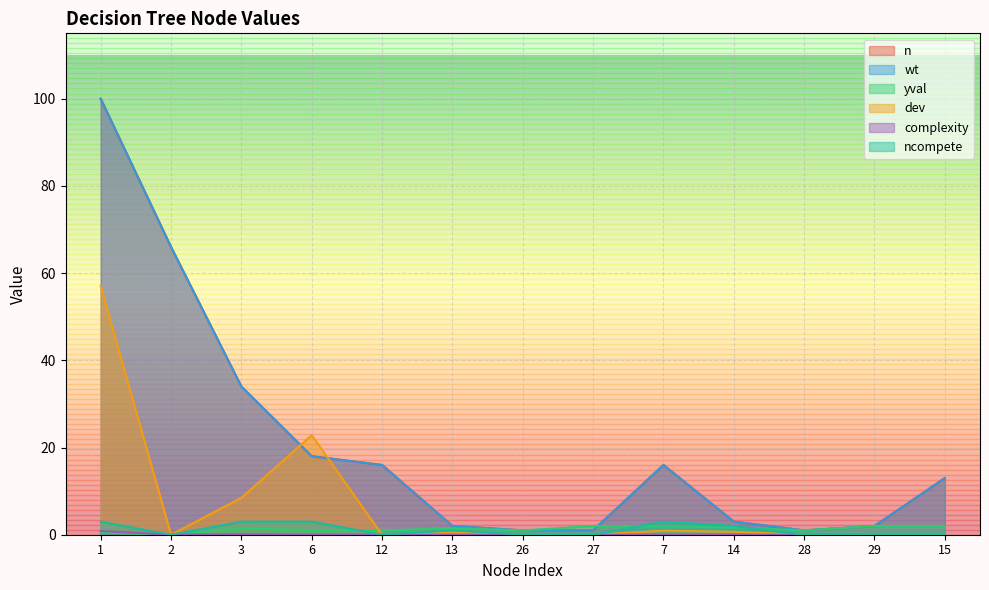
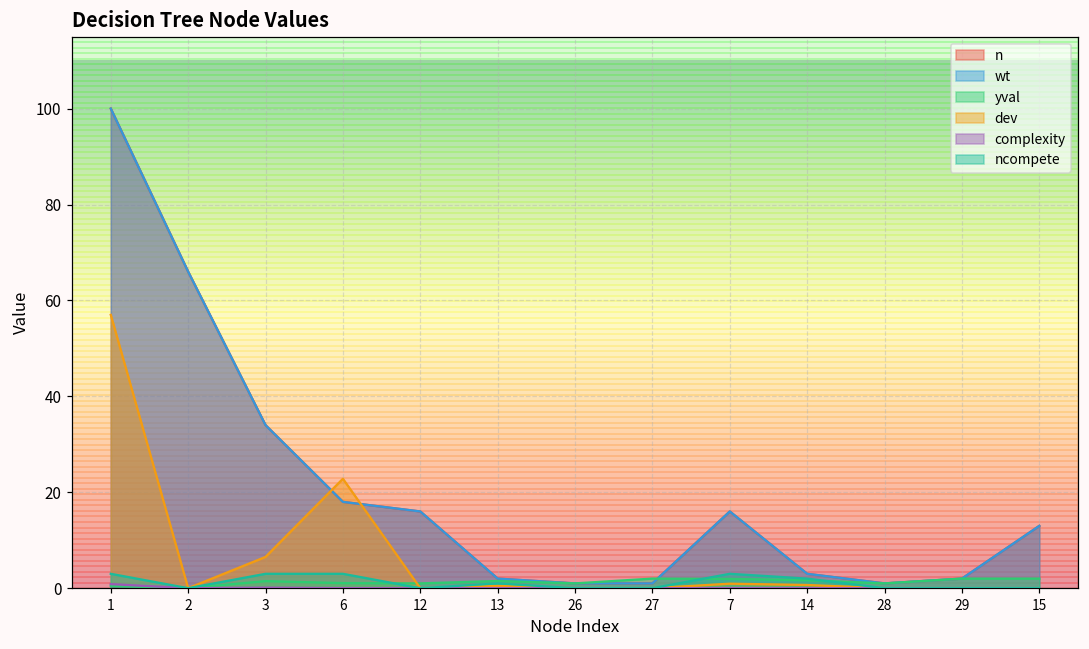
dev, 3: 8 -> 7
